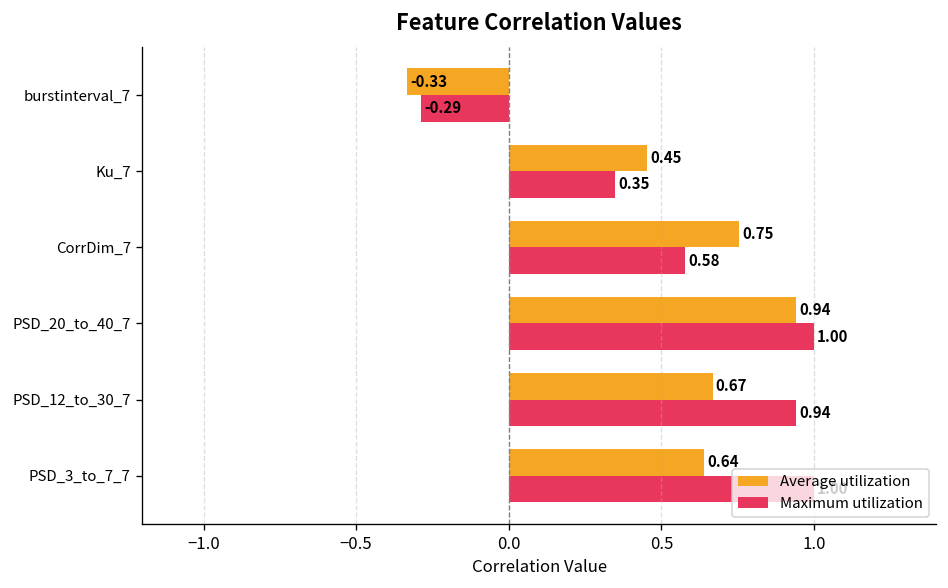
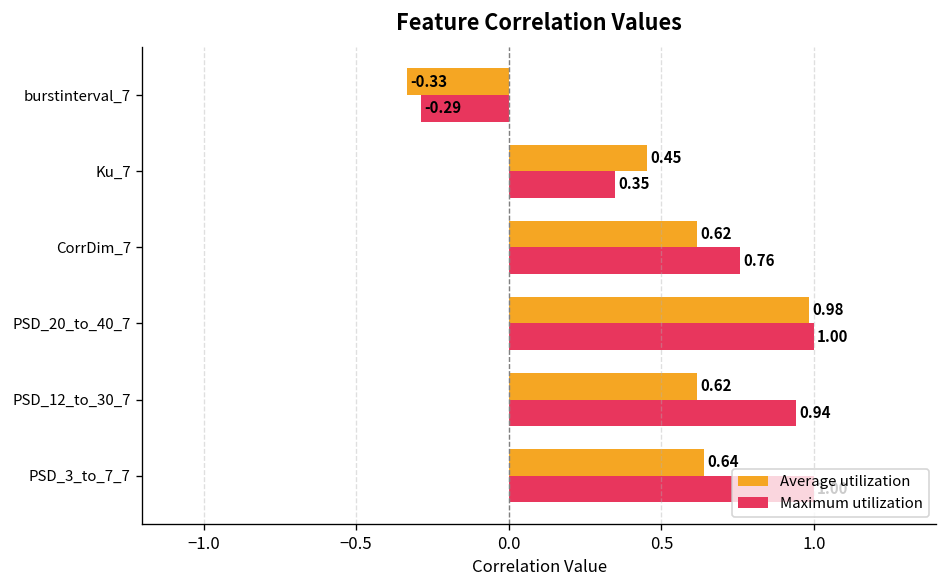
Average utilization, CorrDim_7: 0.75 -> 0.62
Maximum utilization, CorrDim_7: 0.58 -> 0.76
Average utilization, PSD_20_to_40_7: 0.94 -> 0.98
Average utilization, PSD_12_to_30_7: 0.67 -> 0.62
